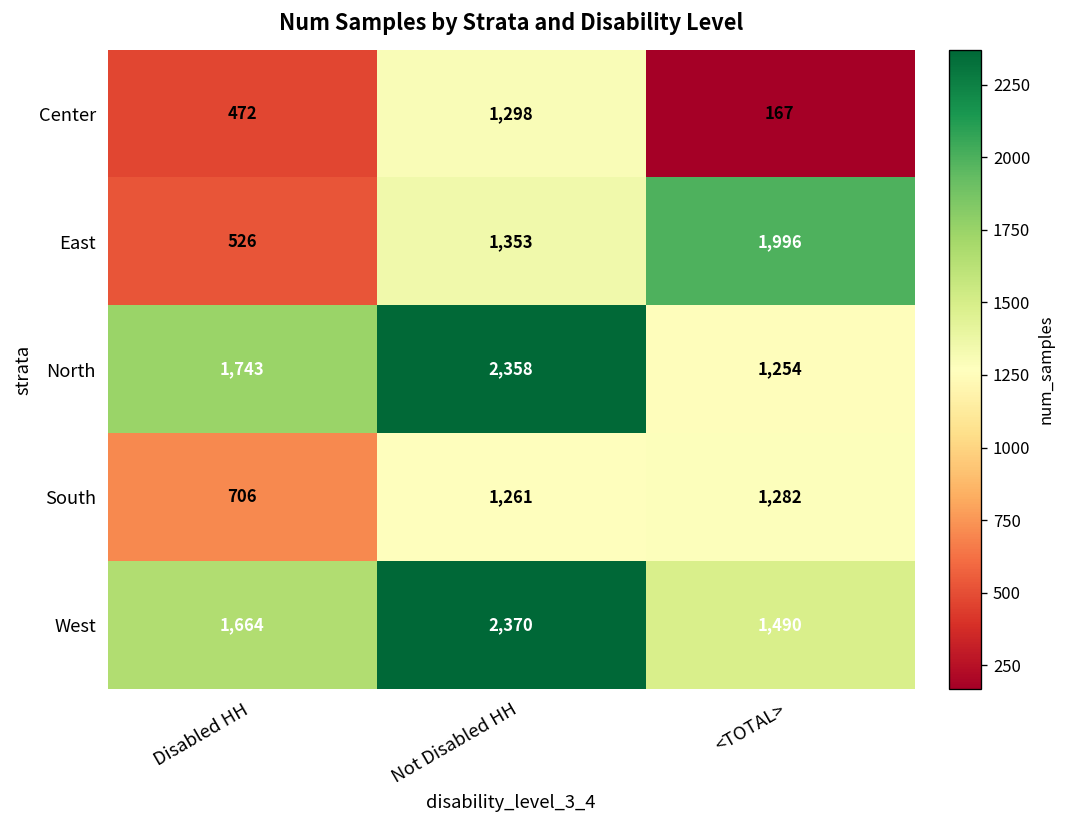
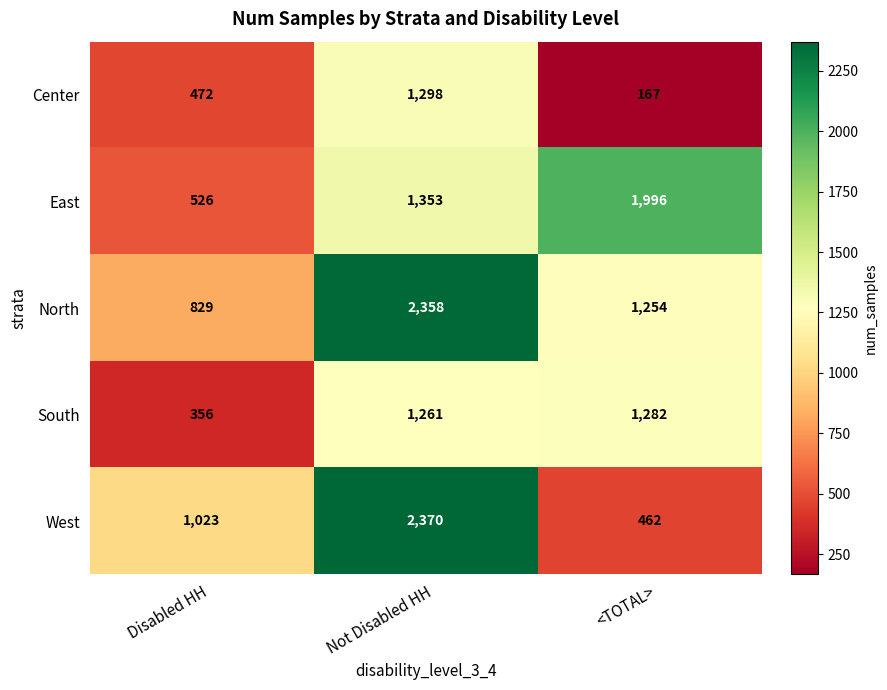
North, Disabled HH: 1,743 -> 829
South, Disabled HH: 706 -> 356
West, Disabled HH: 1,664 -> 1,023
West, <TOTAL>: 1,490 -> 462
